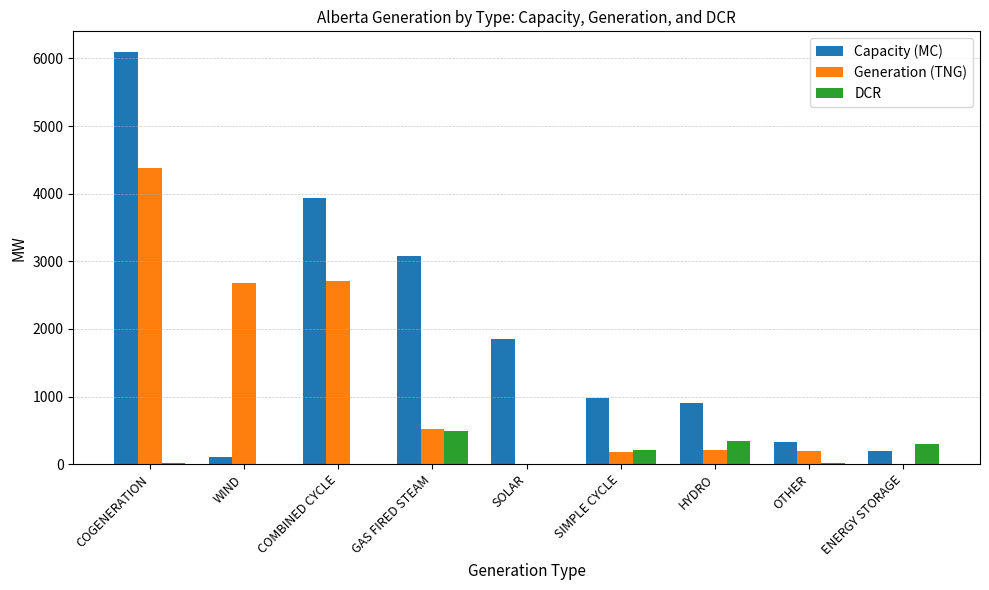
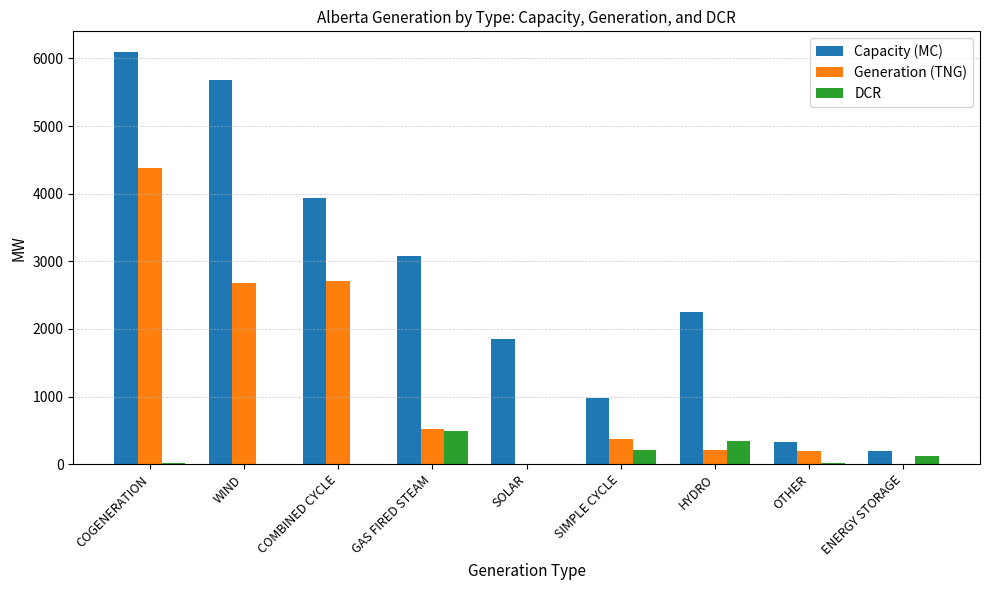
Capacity (MC), WIND: 100 -> 5700
Generation (TNG), SIMPLE CYCLE: 200 -> 400
Capacity (MC), HYDRO: 900 -> 2200
DCR, ENERGY STORAGE: 300 -> 100
